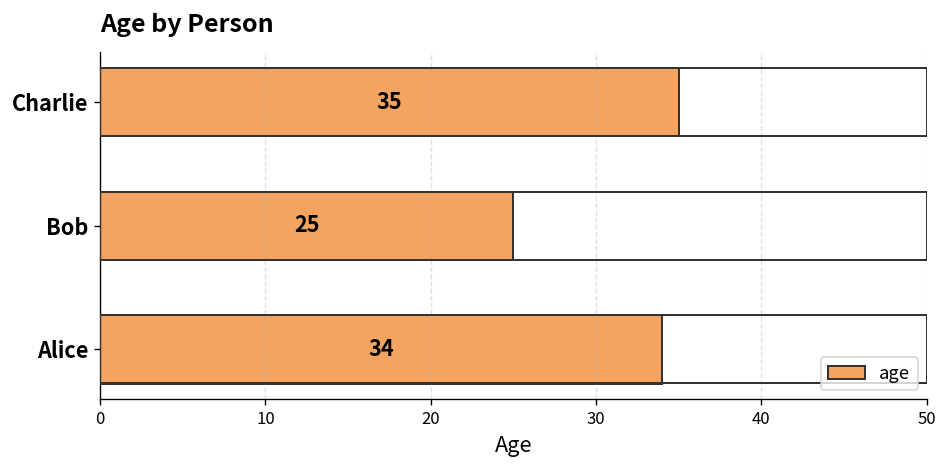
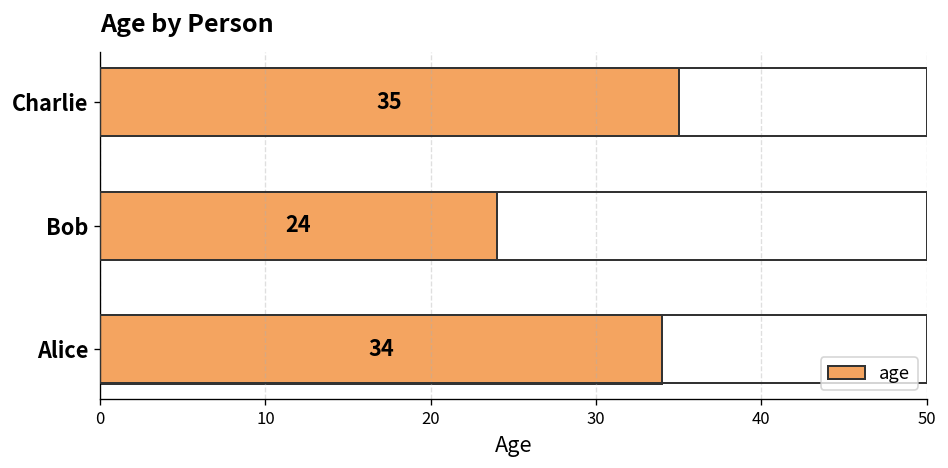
Bob: 25 -> 24
